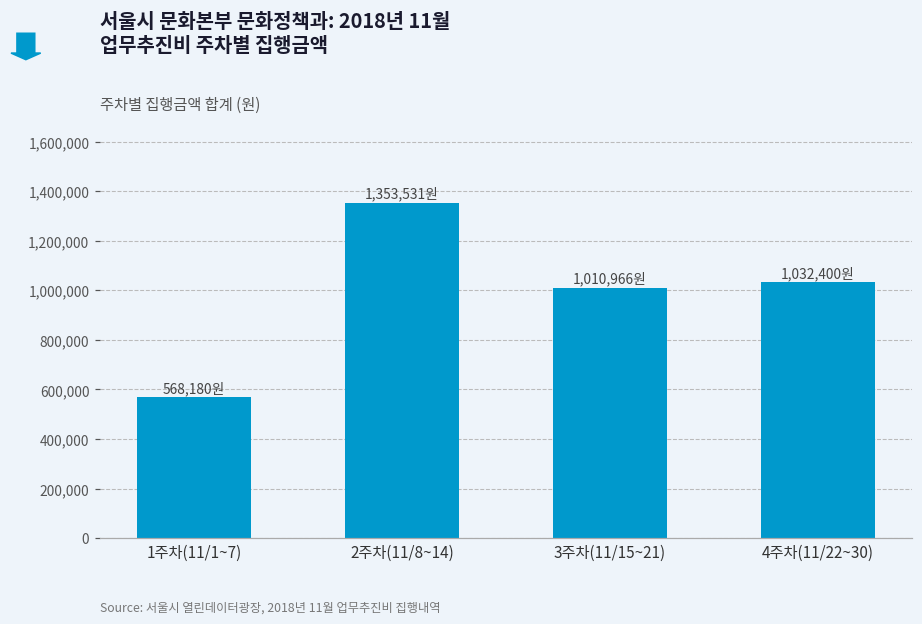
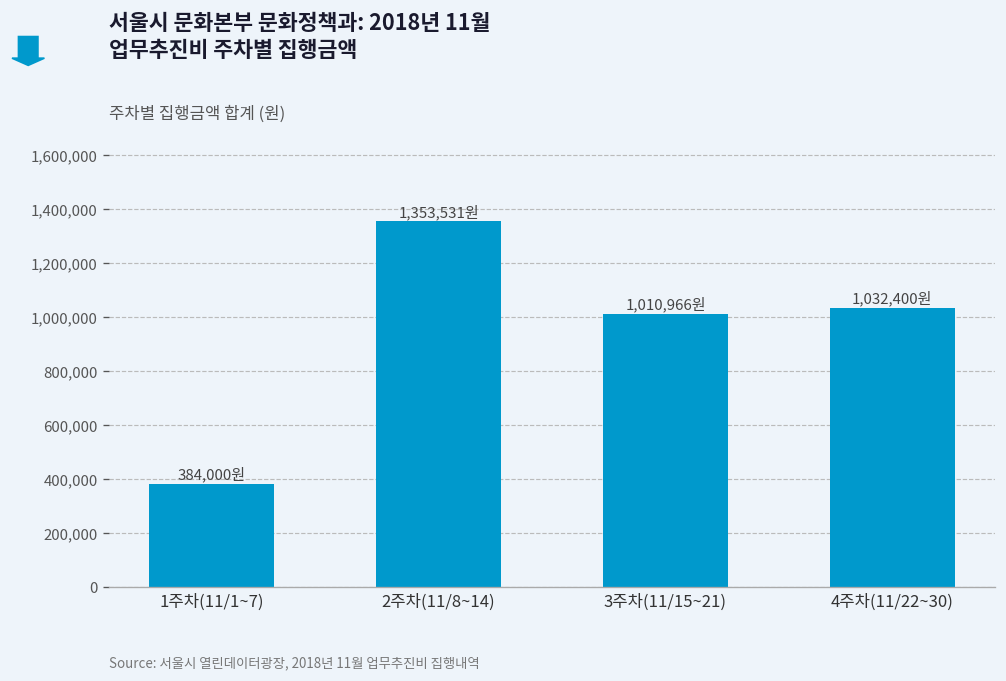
1주차(11/1~7): 568,180원 -> 384,000원
